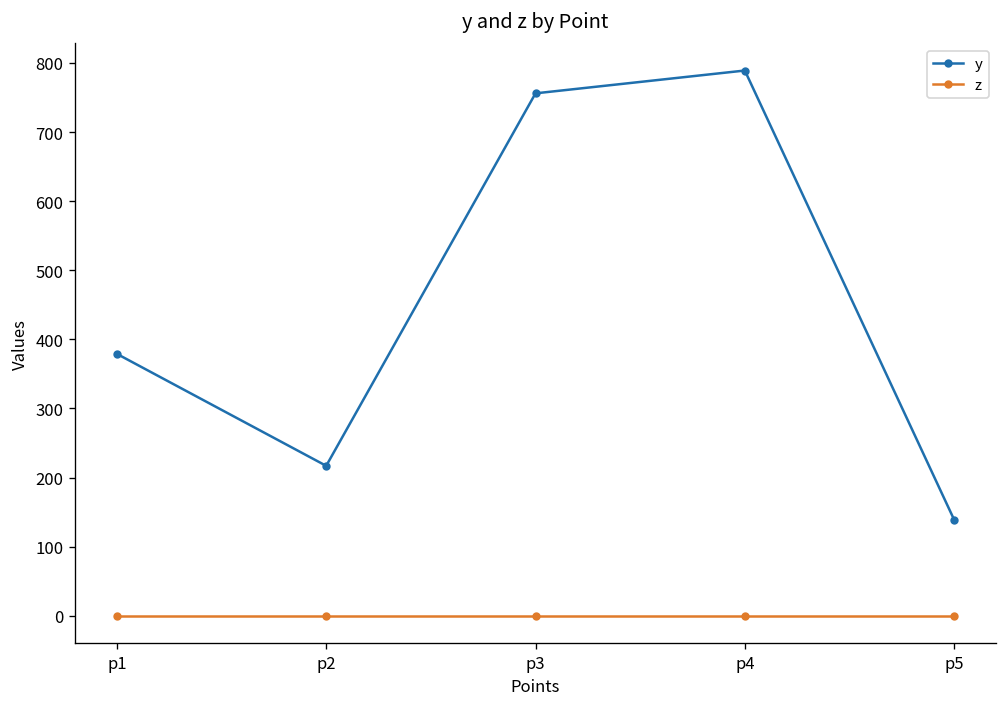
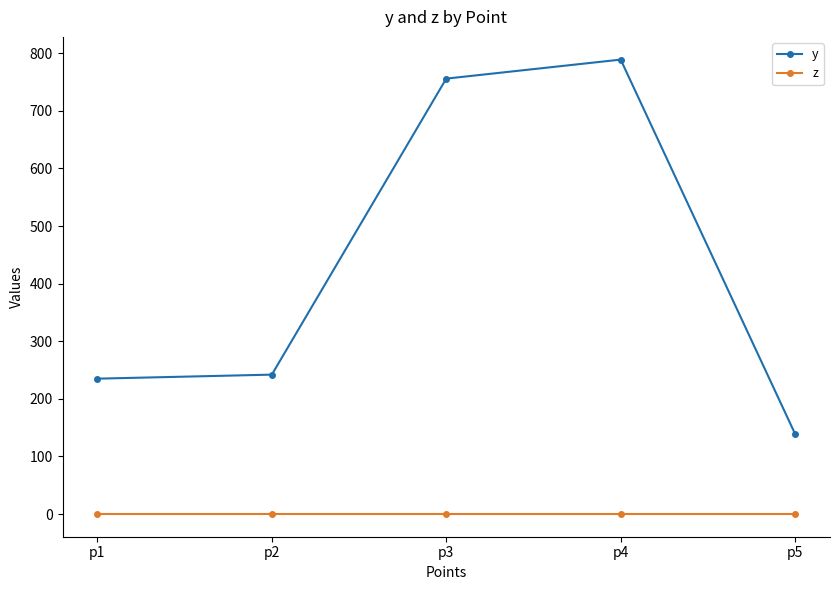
y, p1: 380 -> 240
y, p2: 220 -> 240
